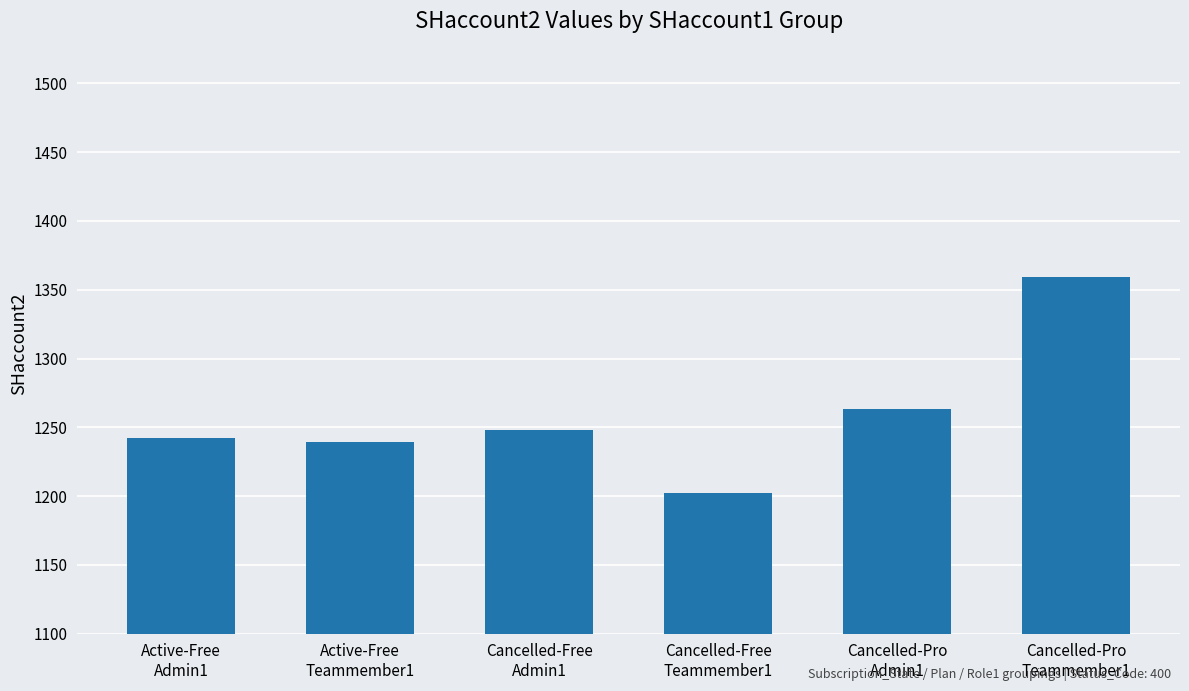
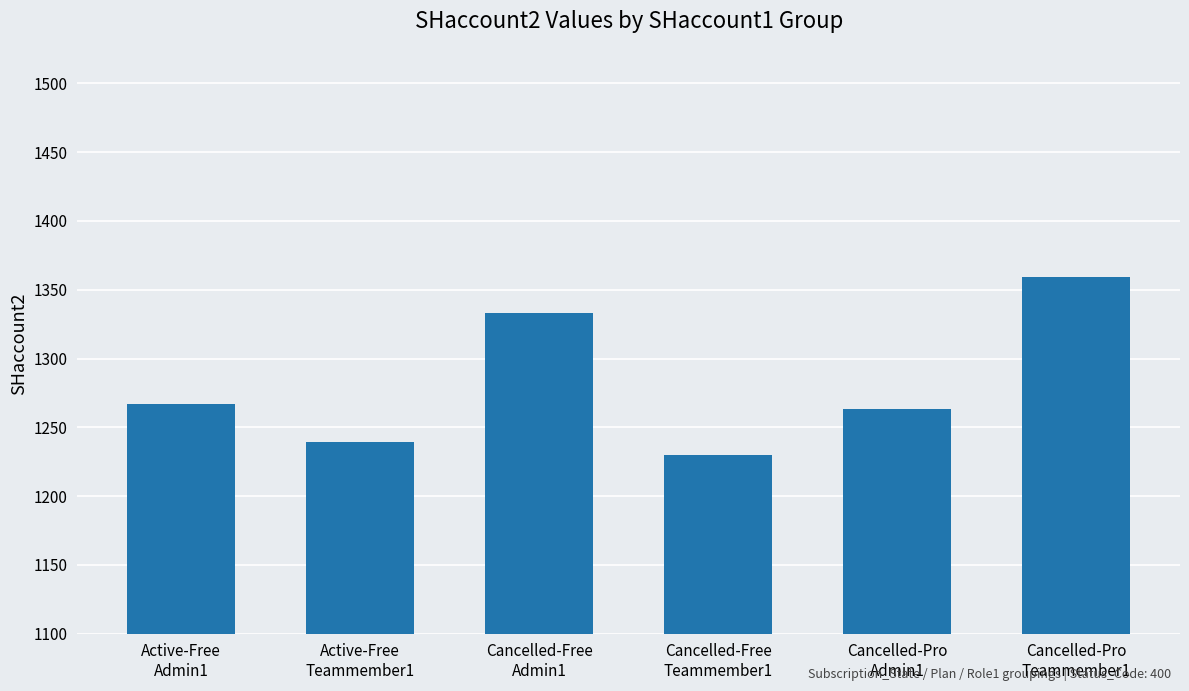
Active-Free Admin1: 1242 -> 1267
Cancelled-Free Admin1: 1248 -> 1333
Cancelled-Free Teammember1: 1202 -> 1230
